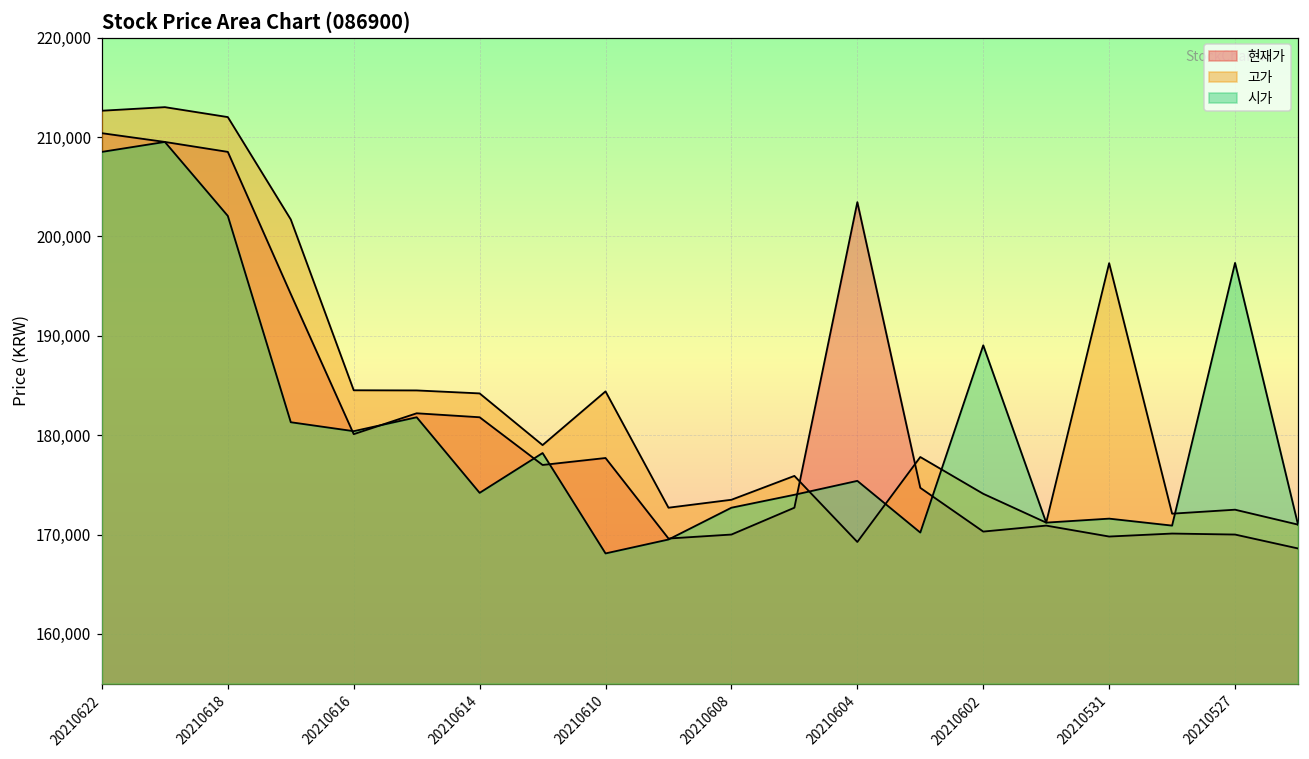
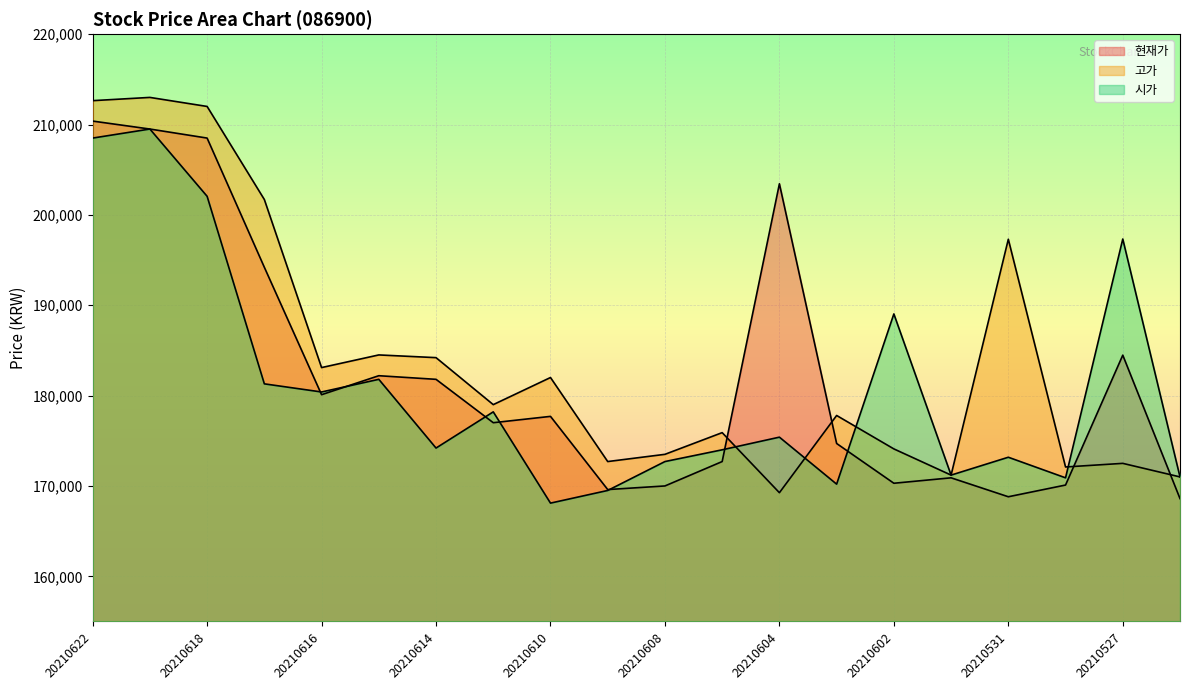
고가, 20210616: 185,000 -> 183,000
고가, 20210610: 184,000 -> 182,000
현재가, 20210531: 170,000 -> 169,000
시가, 20210531: 172,000 -> 173,000
현재가, 20210527: 170,000 -> 184,000
